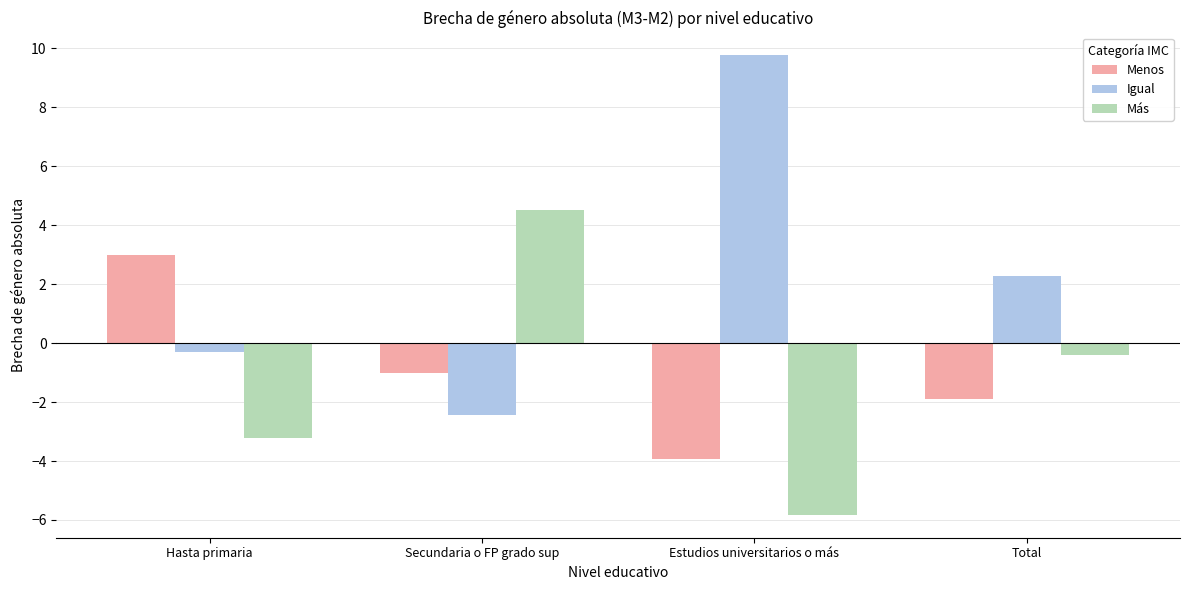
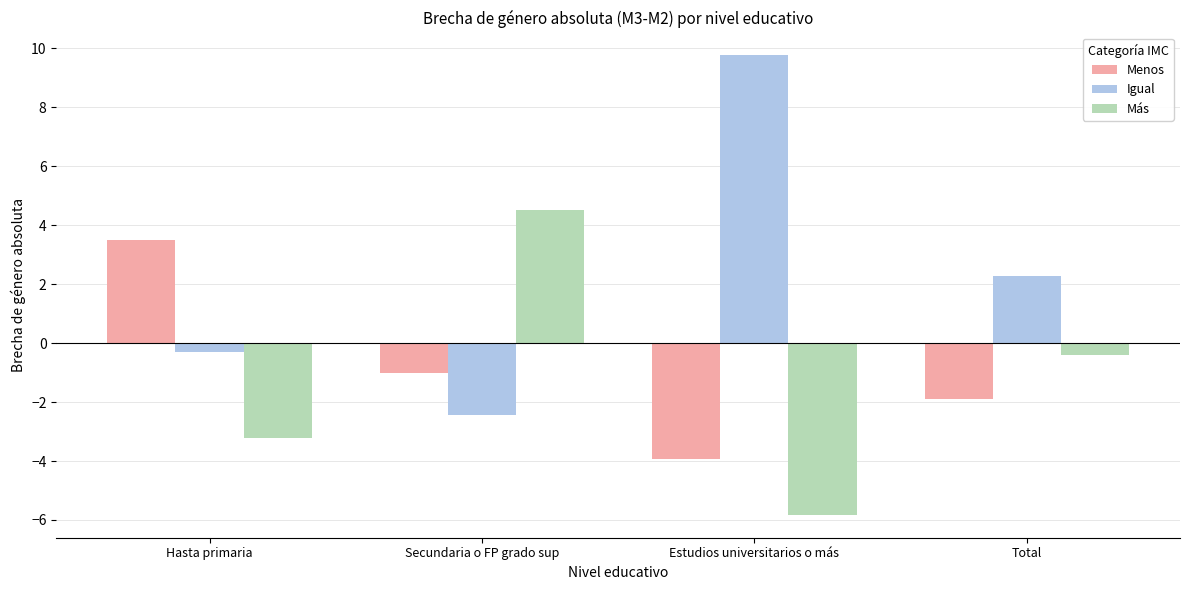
Menos, Hasta primaria: 3.0 -> 3.5
